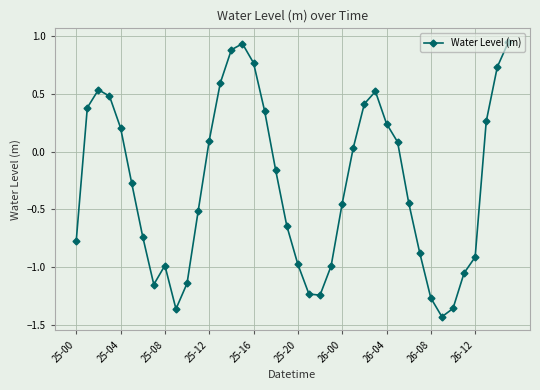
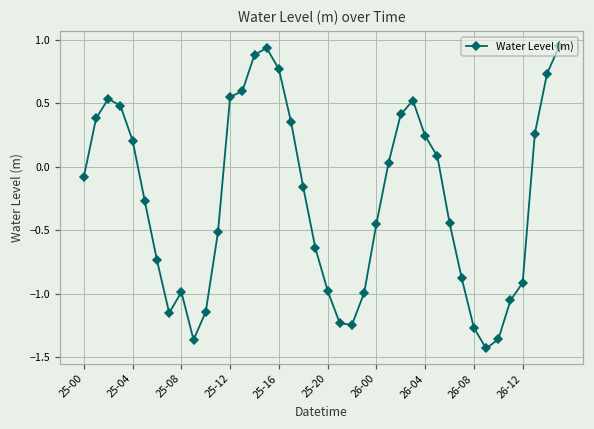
25-00: -0.77 -> -0.08
25-12: 0.10 -> 0.55
